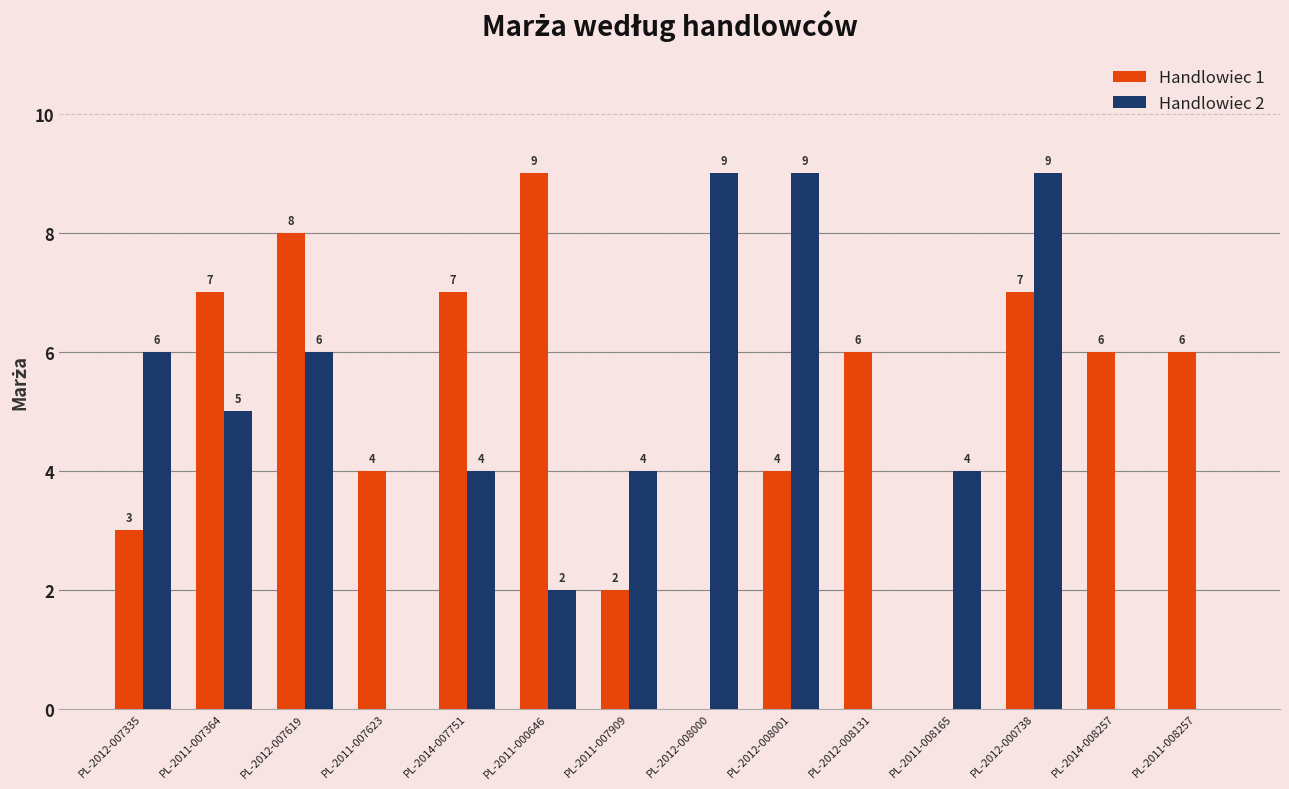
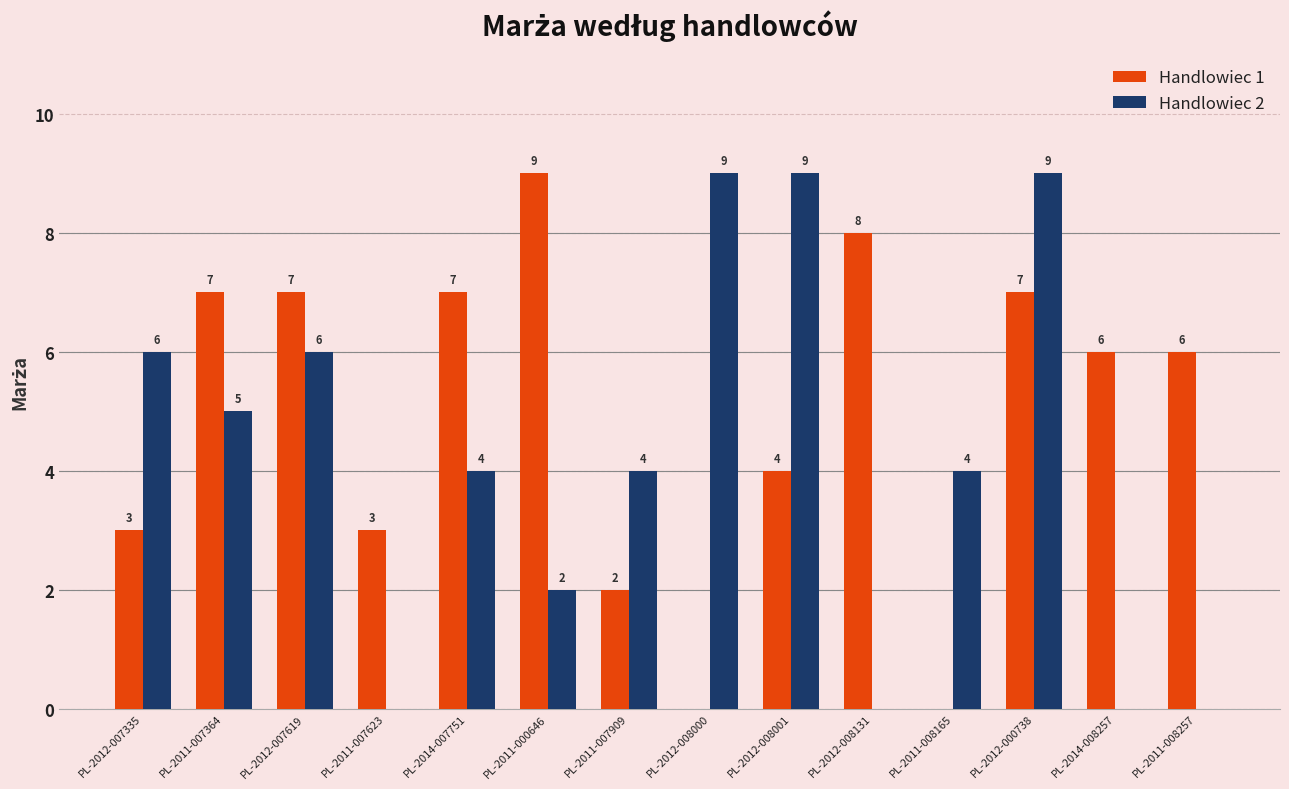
Handlowiec 1, PL-2012-007619: 8 -> 7
Handlowiec 1, PL-2011-007623: 4 -> 3
Handlowiec 1, PL-2012-008131: 6 -> 8
